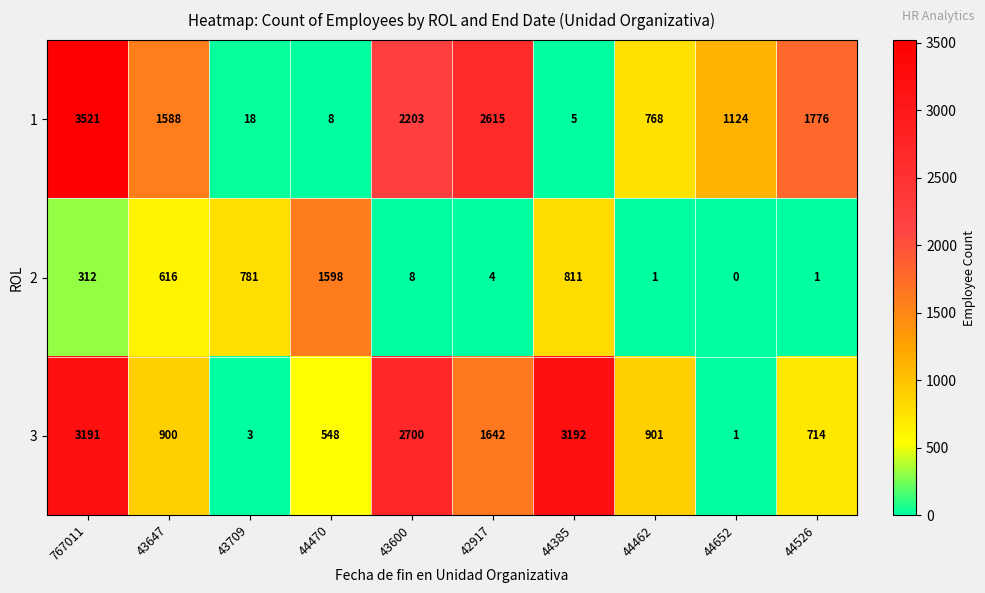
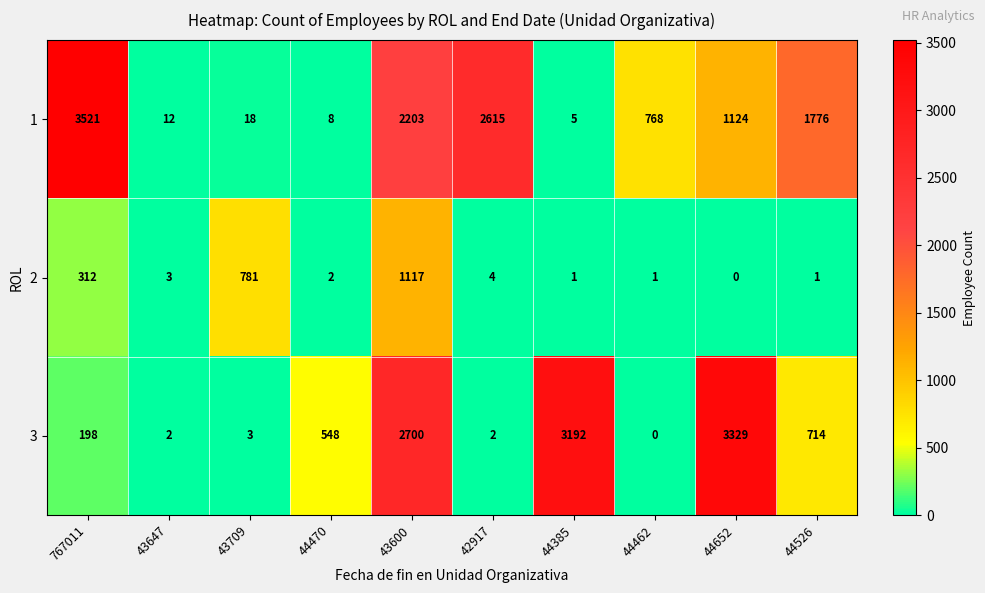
1, 43647: 1588 -> 12
2, 43647: 616 -> 3
2, 44470: 1598 -> 2
2, 43600: 8 -> 1117
2, 44385: 811 -> 1
3, 767011: 3191 -> 198
3, 43647: 900 -> 2
3, 42917: 1642 -> 2
3, 44462: 901 -> 0
3, 44652: 1 -> 3329
